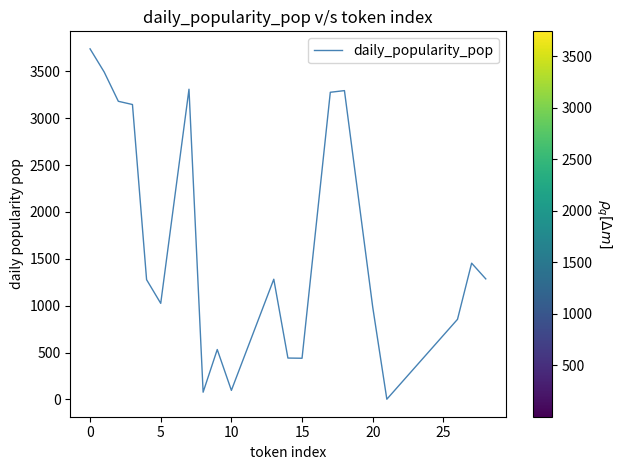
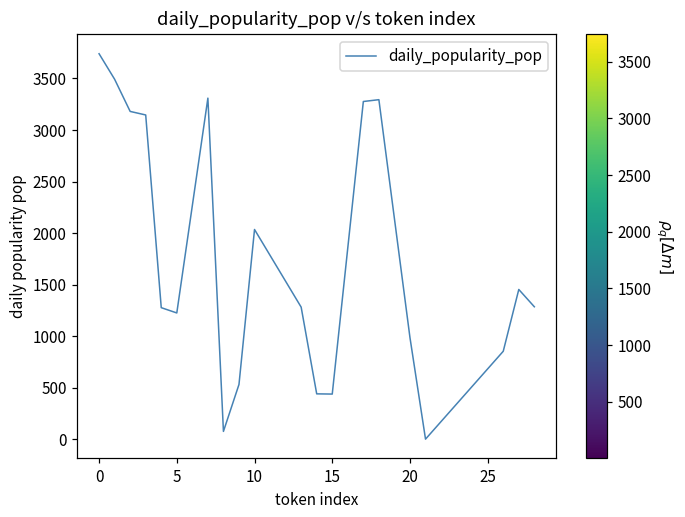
5: 1000 -> 1200
10: 100 -> 2000
